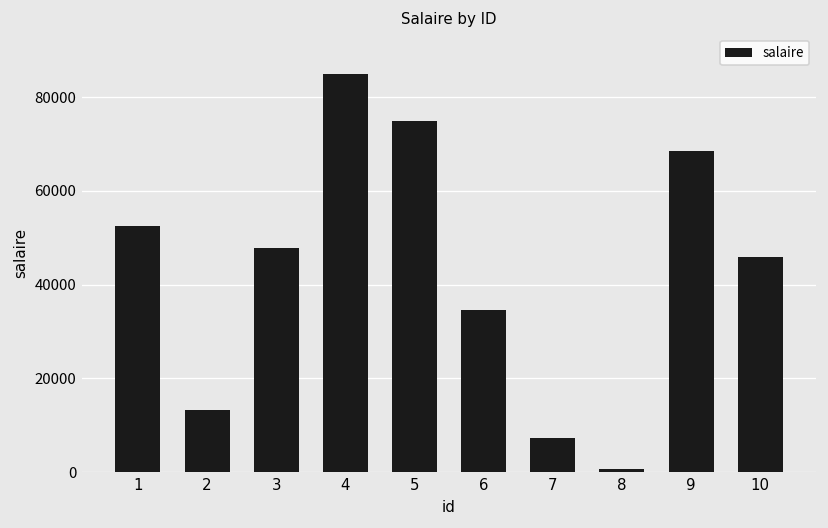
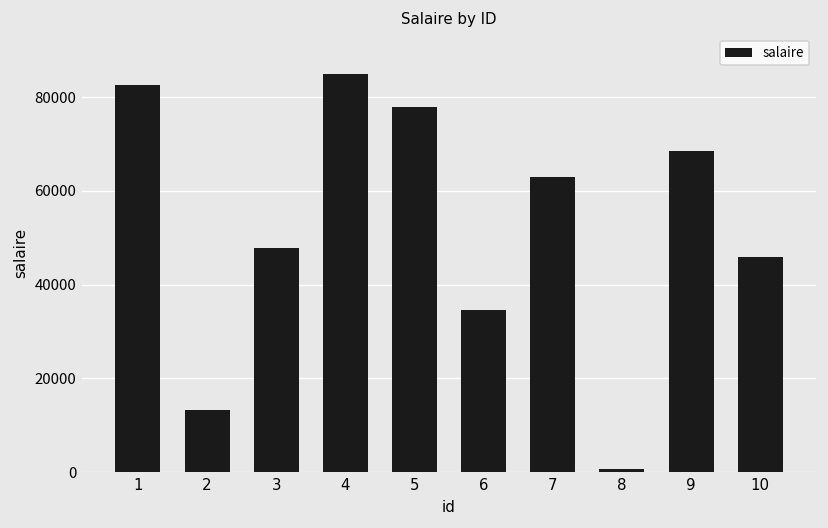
1: 52000 -> 83000
5: 75000 -> 78000
7: 7000 -> 63000
